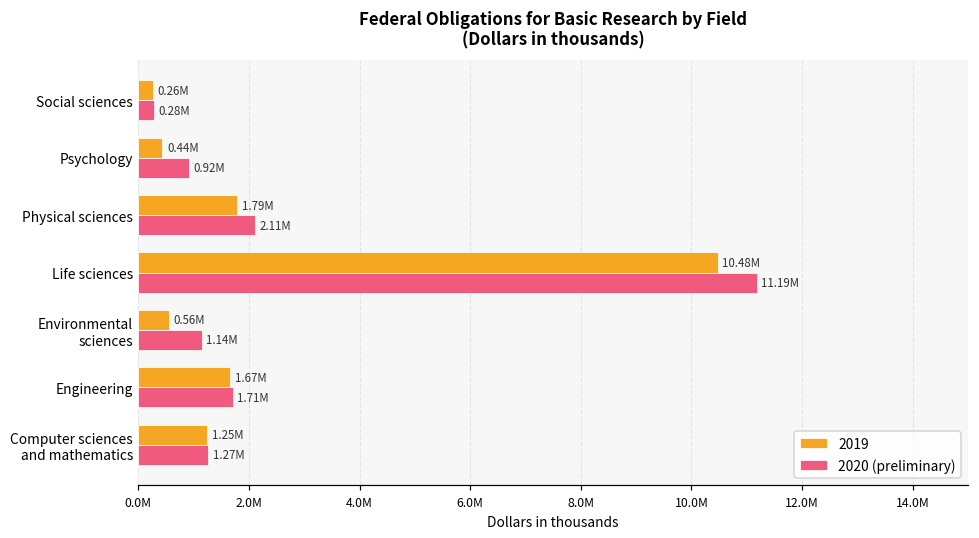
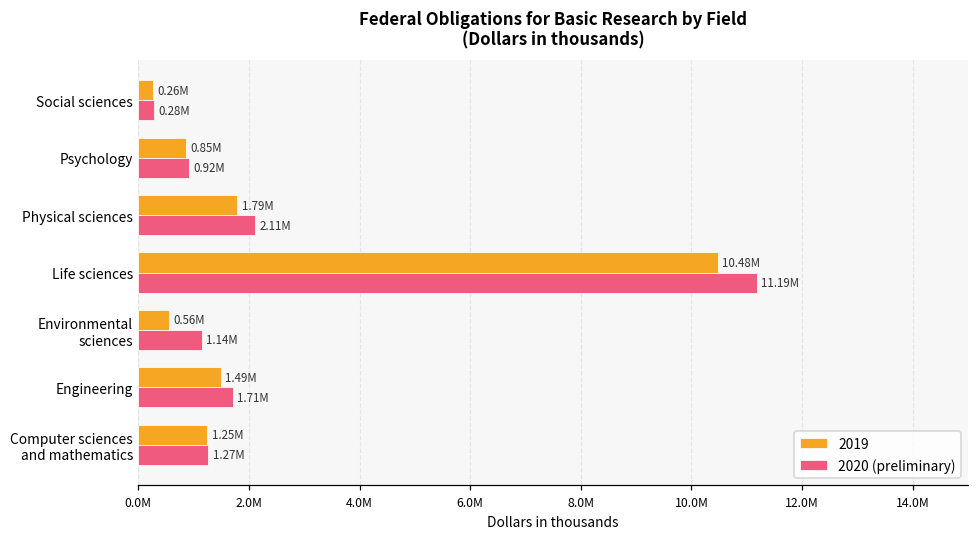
2019, Psychology: 0.44M -> 0.85M
2019, Engineering: 1.67M -> 1.49M
